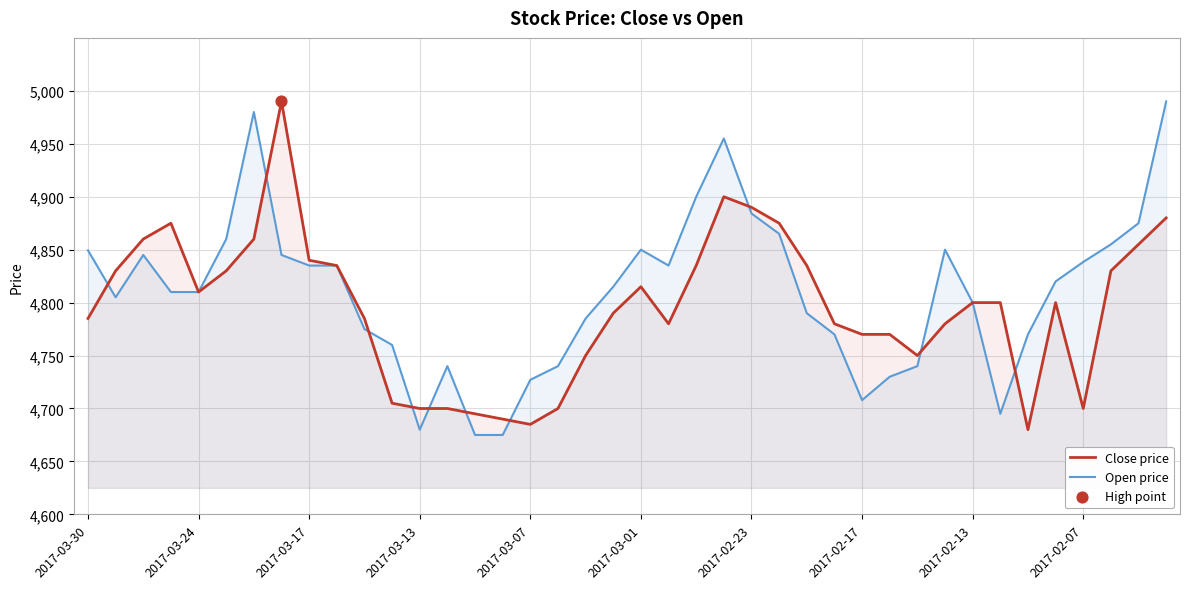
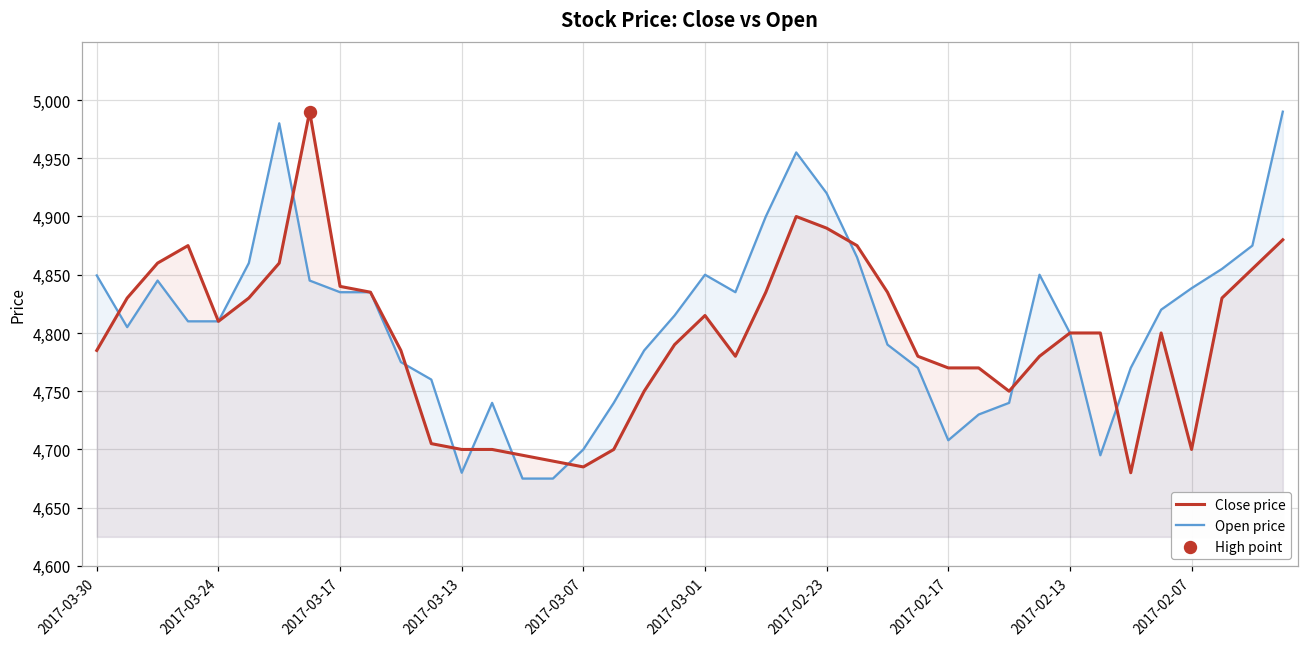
Open price, 2017-03-07: 4,727 -> 4,700
Open price, 2017-02-23: 4,884 -> 4,920
